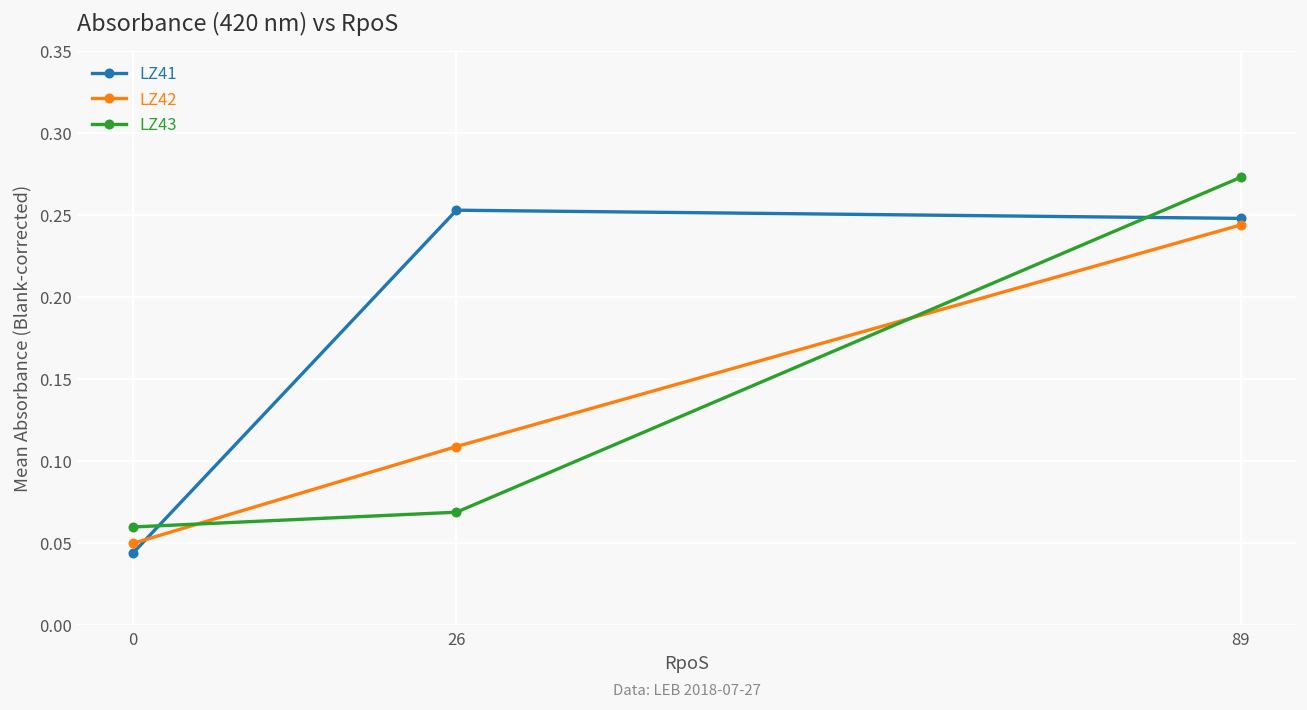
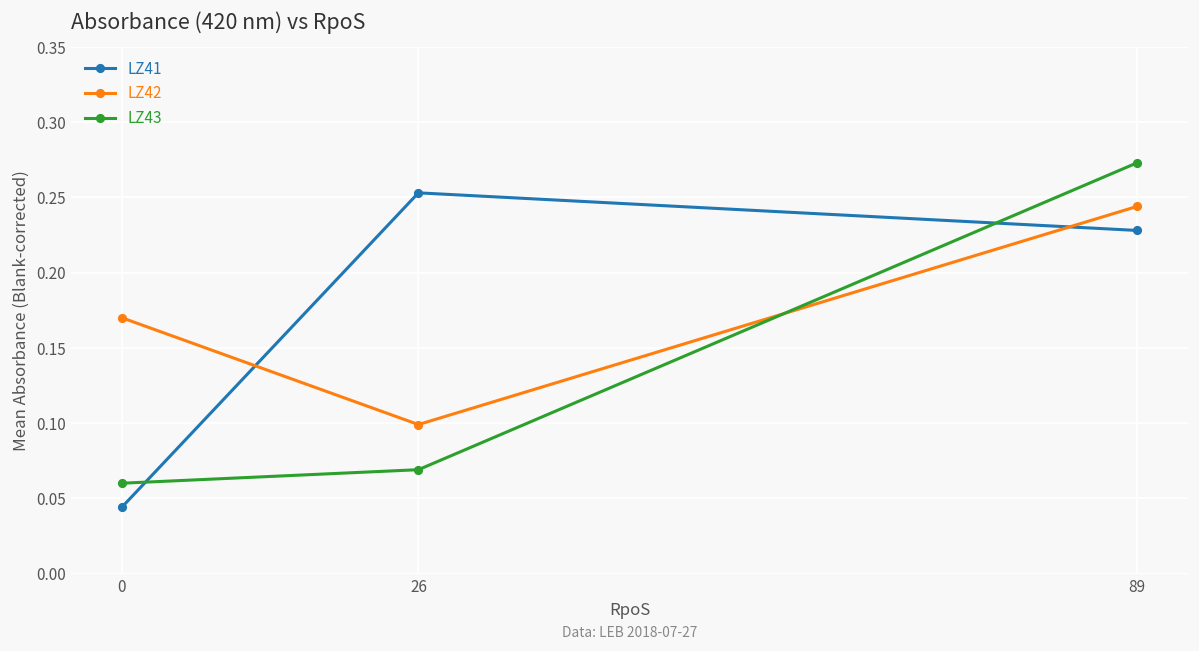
LZ42, 0: 0.05 -> 0.17
LZ42, 26: 0.109 -> 0.099
LZ41, 89: 0.248 -> 0.228
